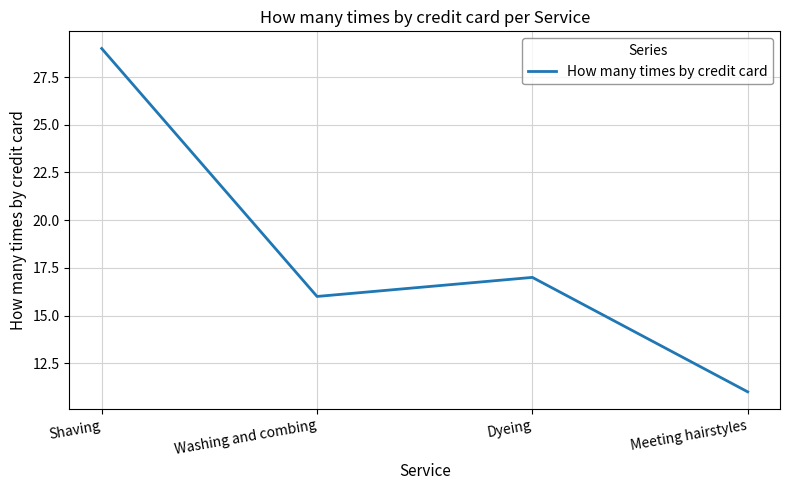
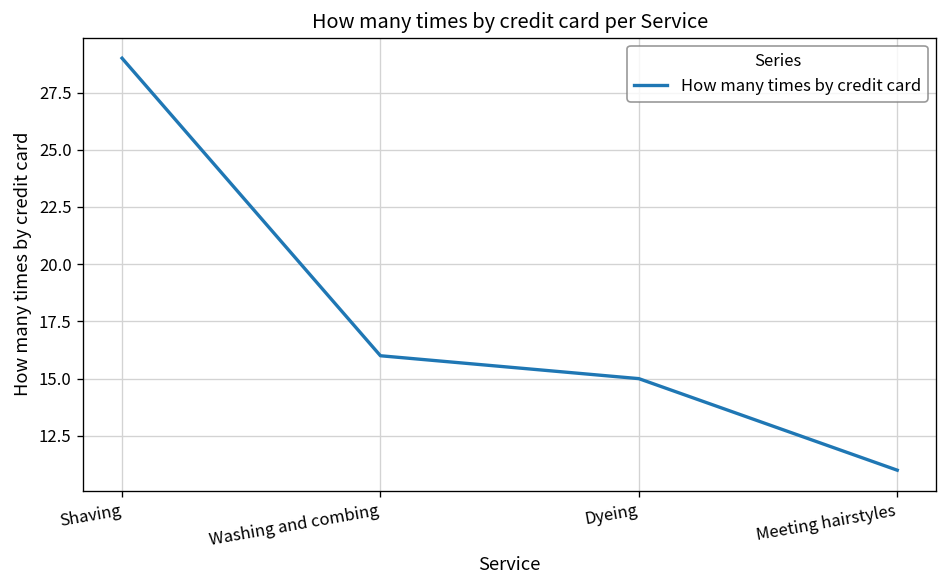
Dyeing: 17 -> 15
